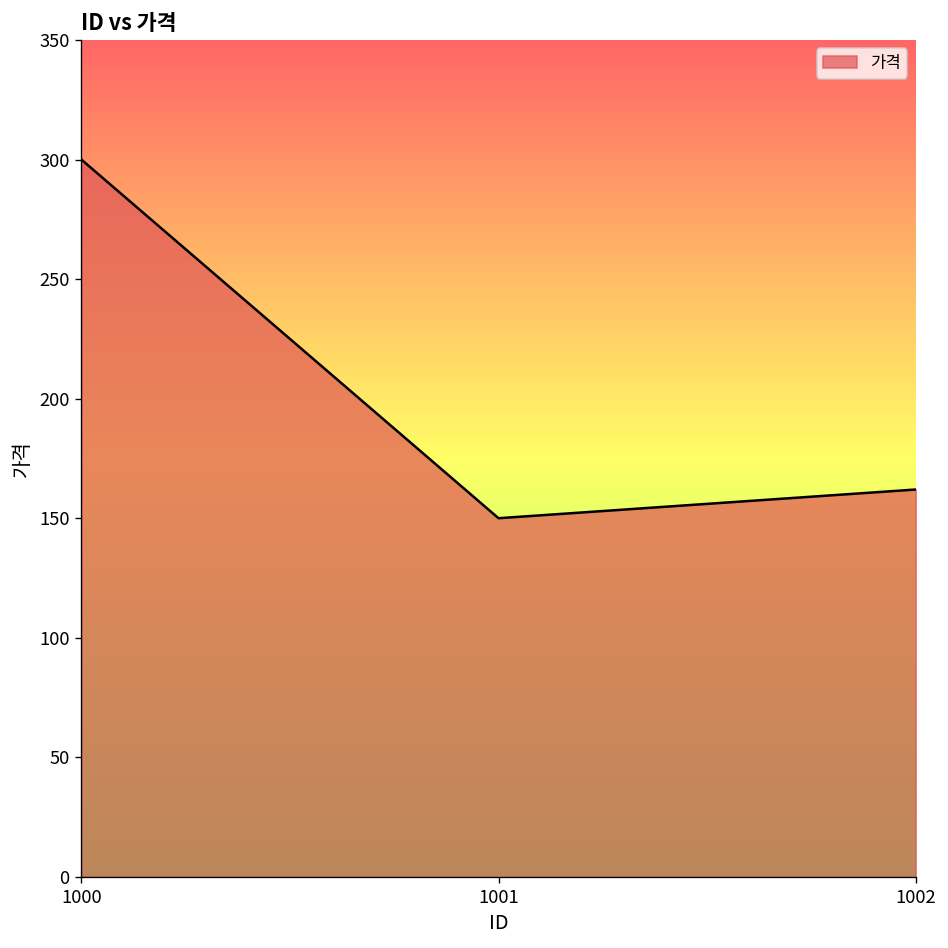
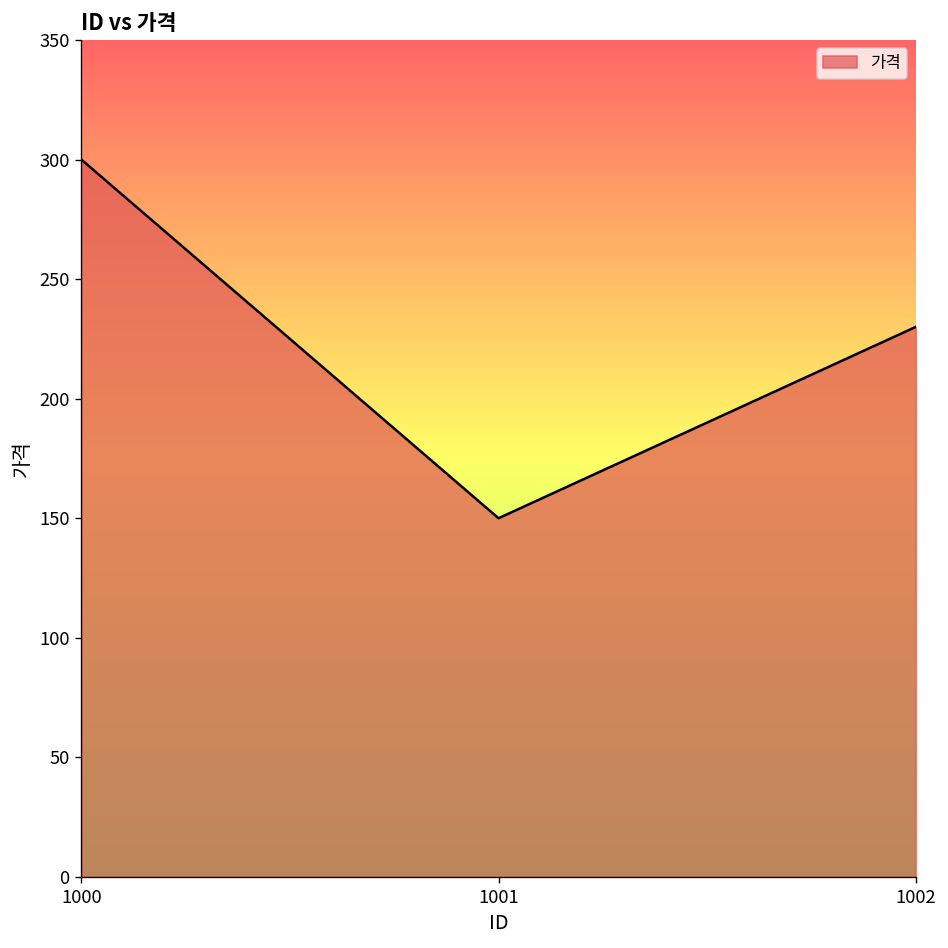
1002: 162 -> 230
